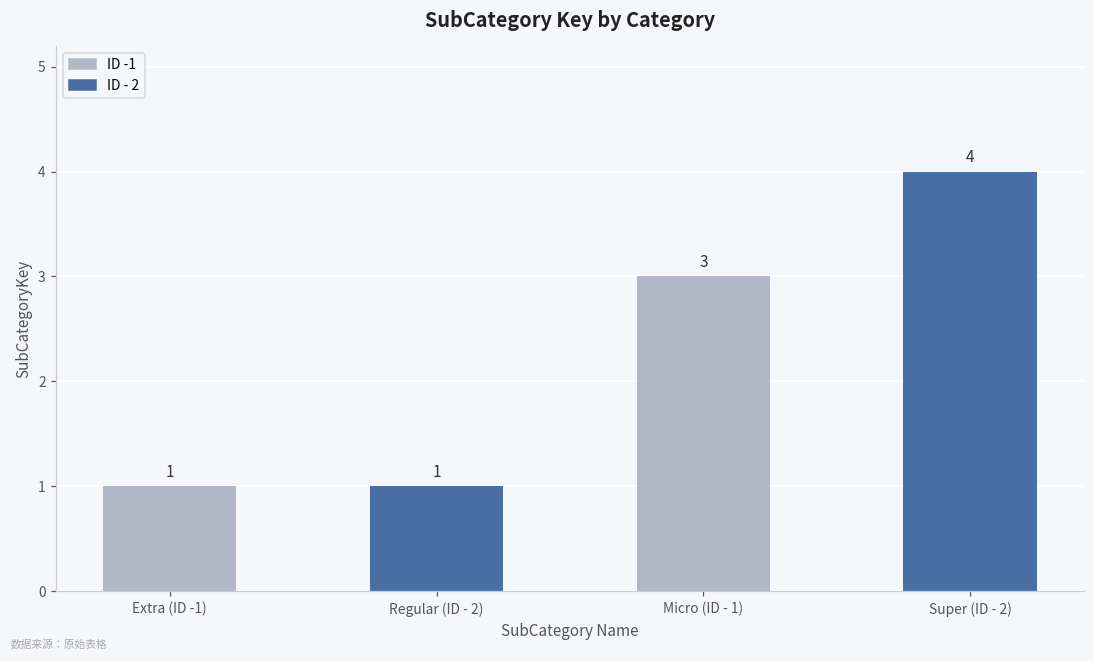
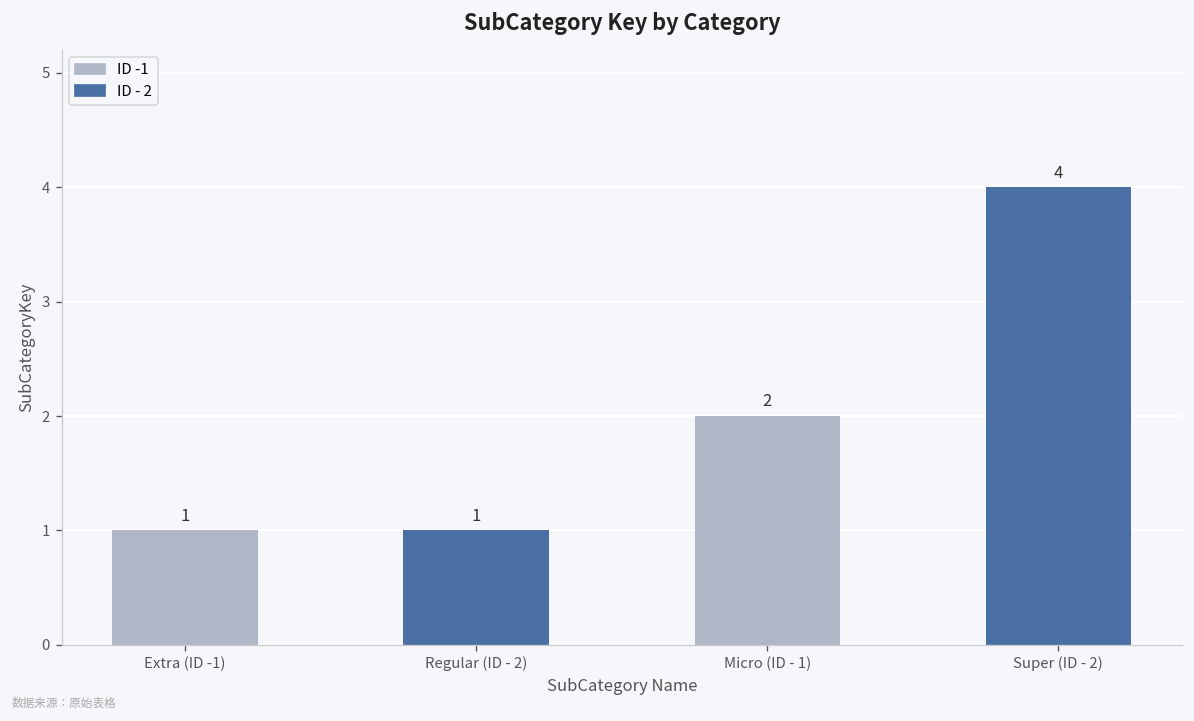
Micro (ID - 1): 3 -> 2
